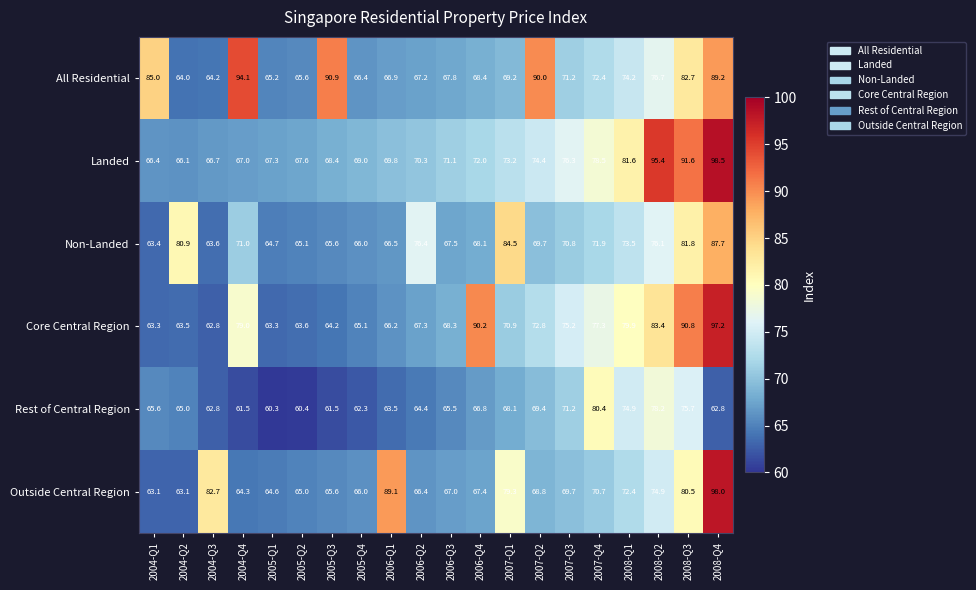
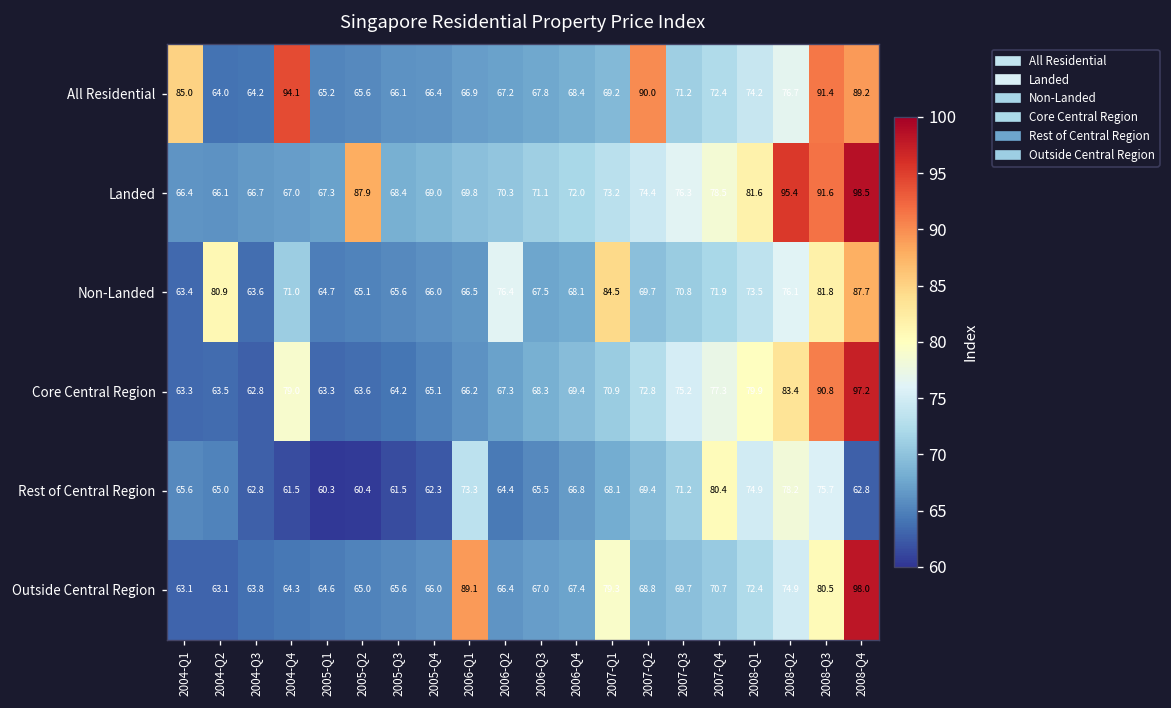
All Residential, 2005-Q3: 90.9 -> 66.1
All Residential, 2008-Q3: 82.7 -> 91.4
Landed, 2005-Q2: 67.6 -> 87.9
Core Central Region, 2006-Q4: 90.2 -> 69.4
Rest of Central Region, 2006-Q1: 63.5 -> 73.3
Outside Central Region, 2004-Q3: 82.7 -> 63.8
